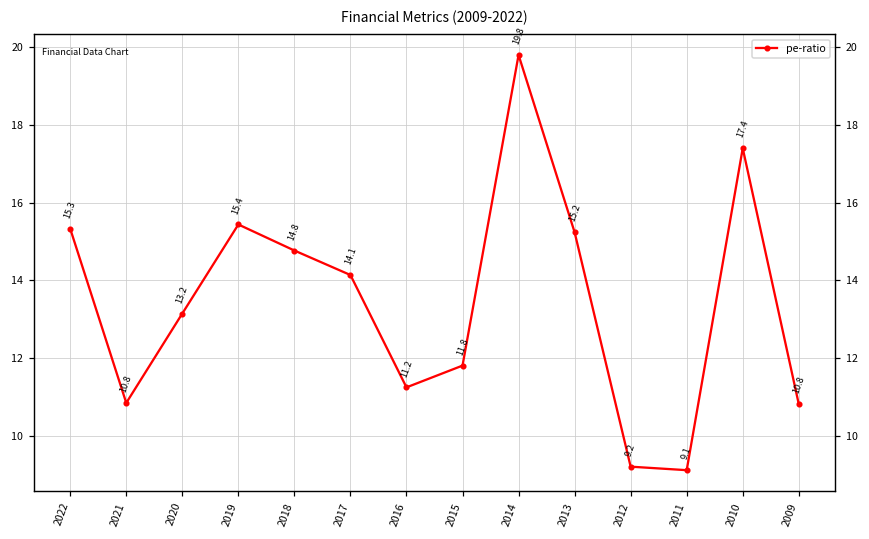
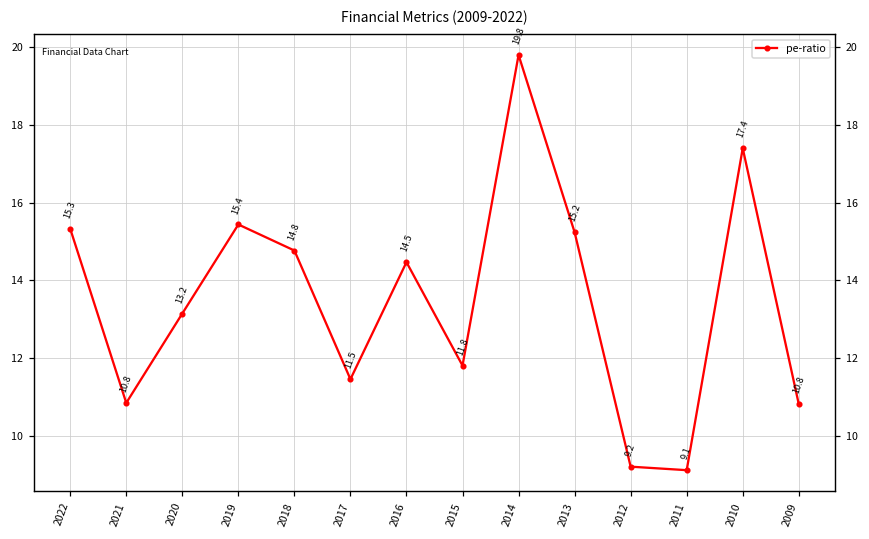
2017: 14.1 -> 11.5
2016: 11.2 -> 14.5
